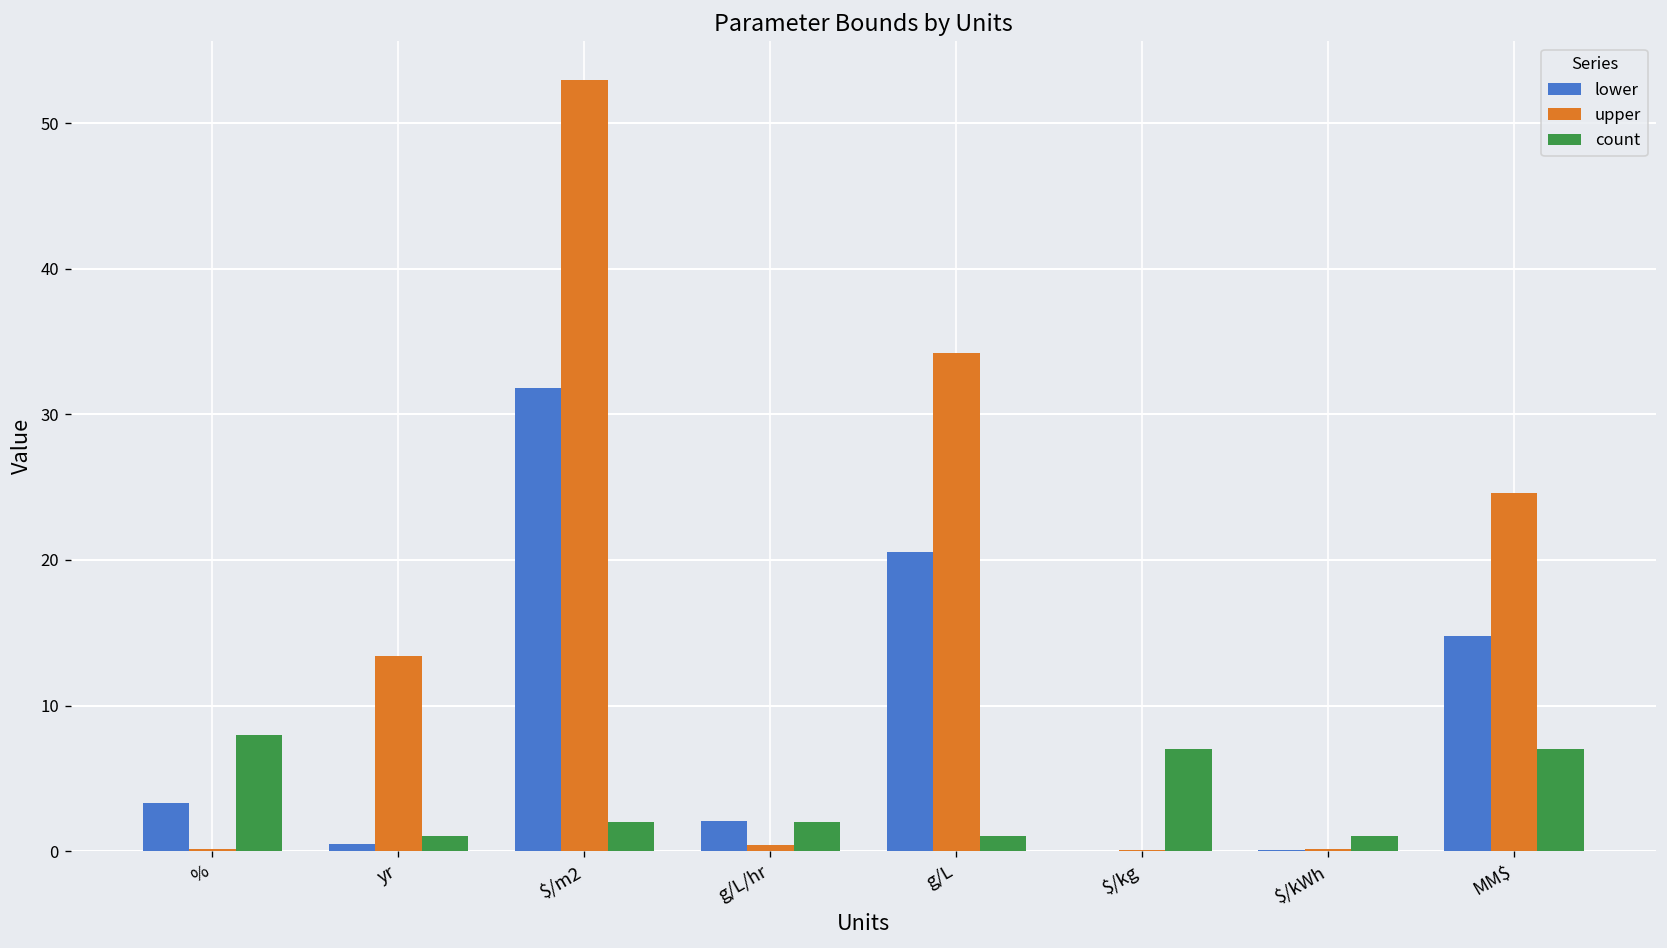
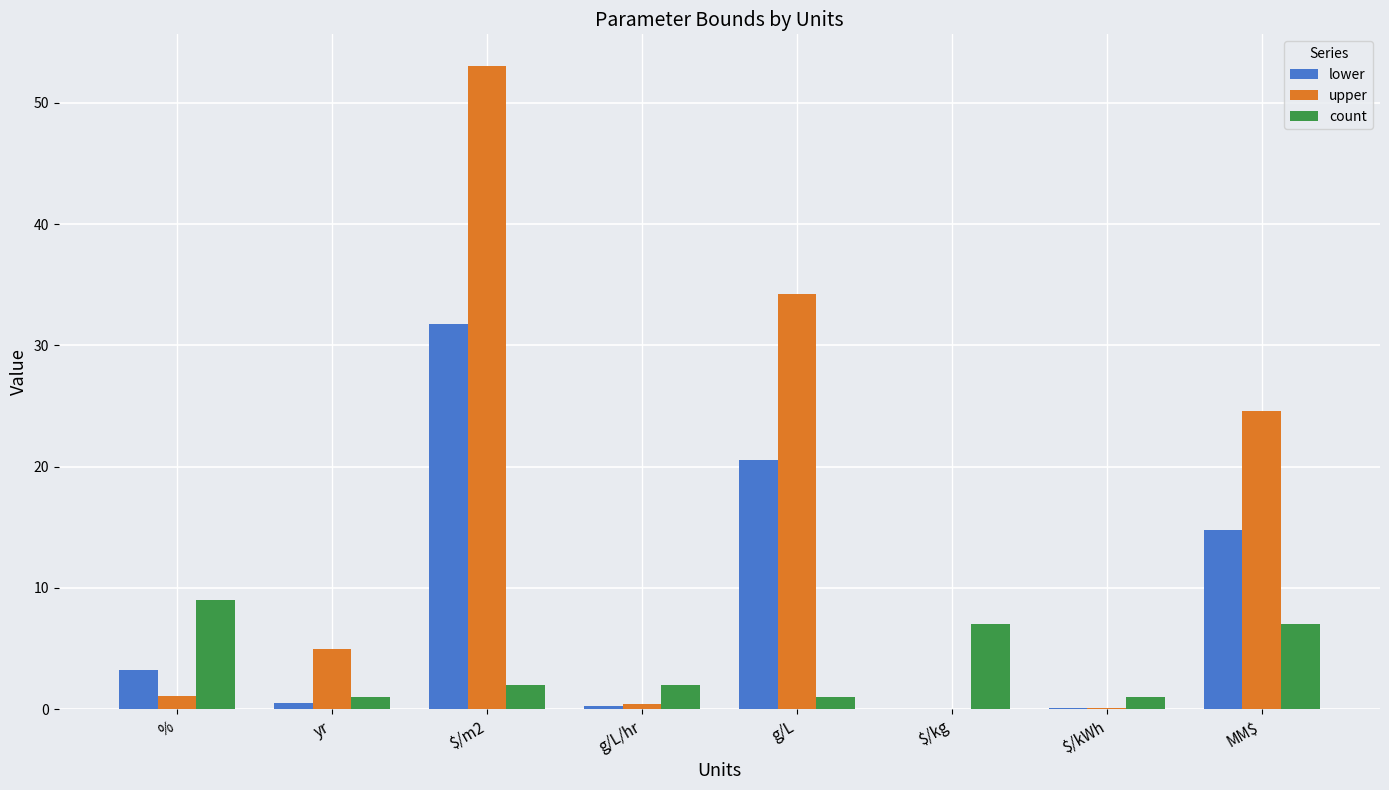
upper, %: 0.2 -> 1.1
count, %: 8 -> 9
upper, yr: 13.4 -> 5.0
lower, g/L/hr: 2.1 -> 0.2
